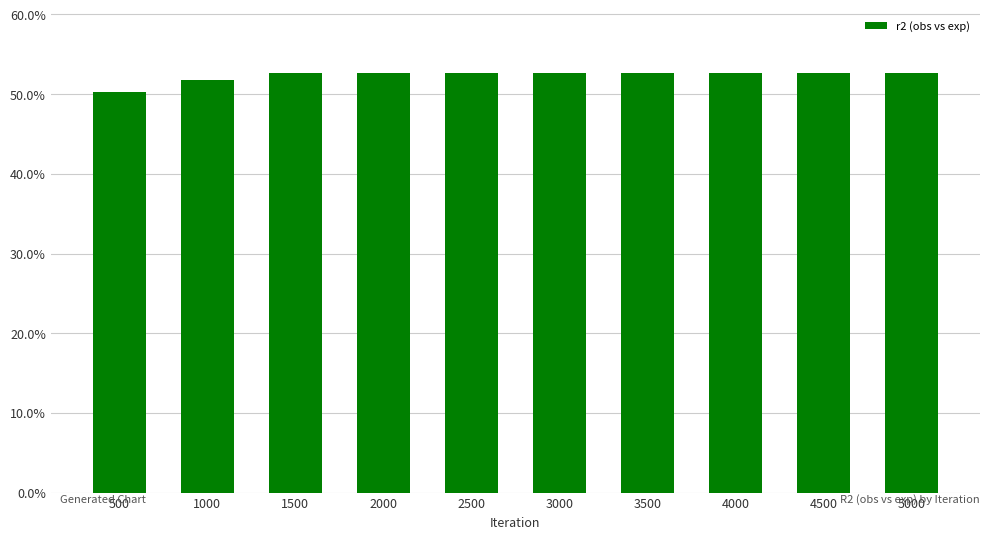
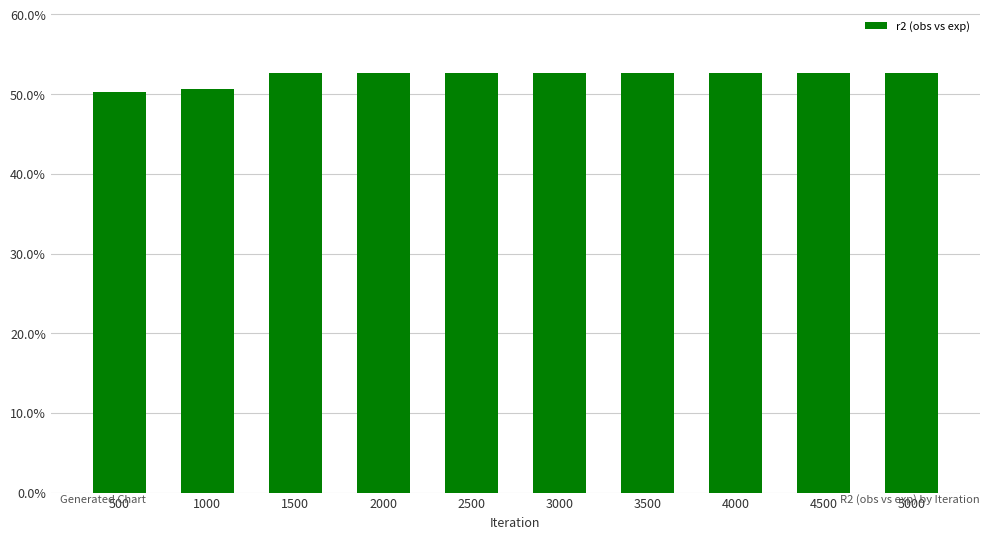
1000: 52% -> 51%
